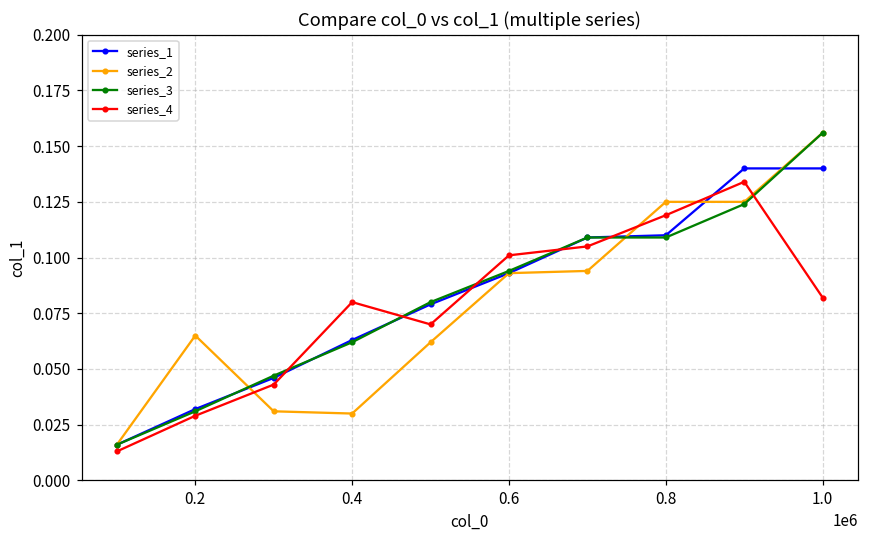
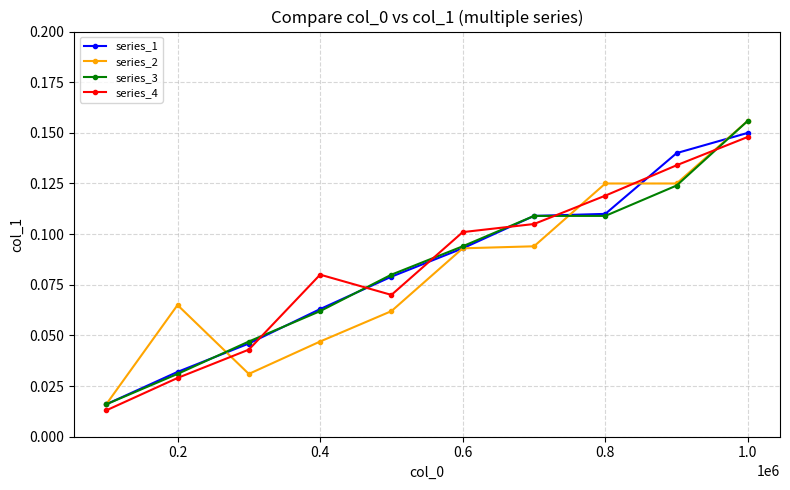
series_2, 0.4: 0.030 -> 0.047
series_1, 1.0: 0.14 -> 0.15
series_4, 1.0: 0.082 -> 0.148
